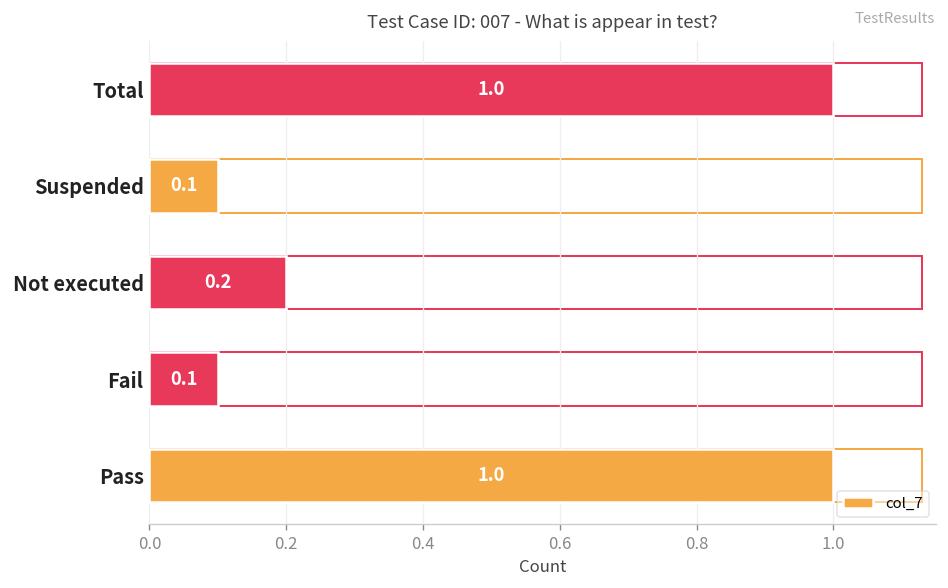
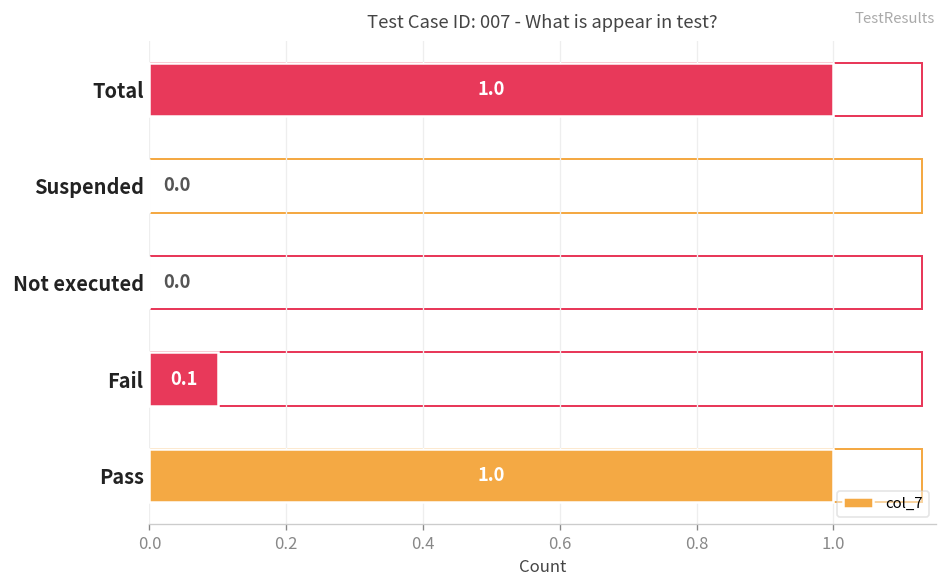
Suspended: 0.1 -> 0.0
Not executed: 0.2 -> 0.0
